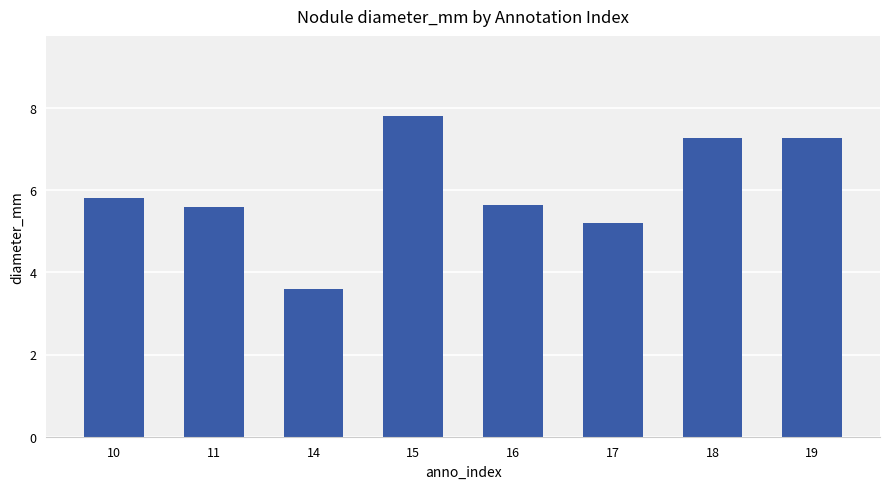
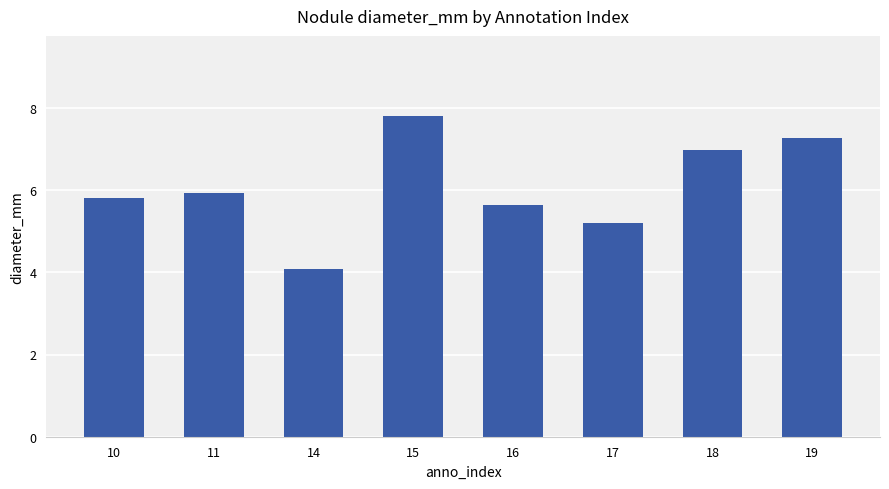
11: 5.6 -> 5.9
14: 3.6 -> 4.1
18: 7.3 -> 7.0
